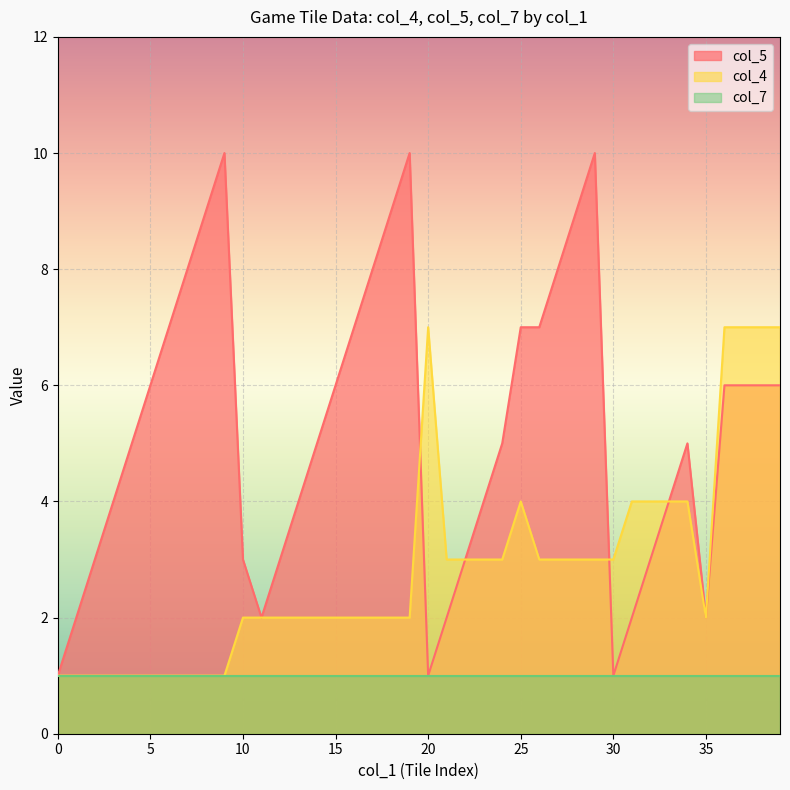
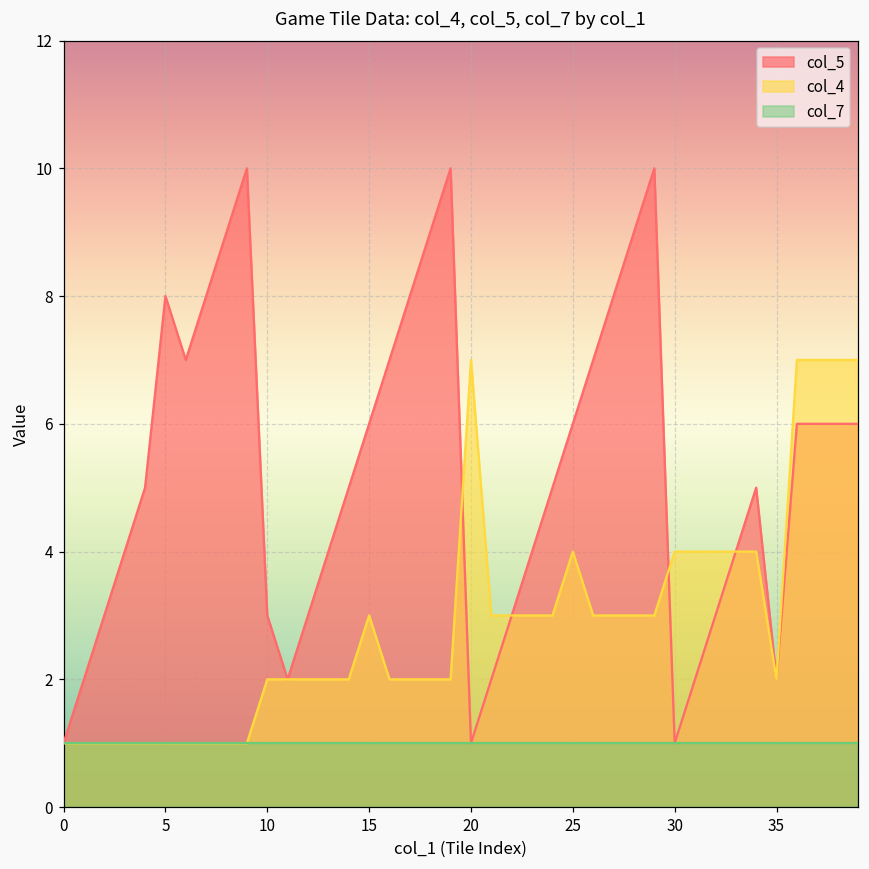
col_5, 5: 6 -> 8
col_4, 15: 2 -> 3
col_5, 25: 7 -> 6
col_4, 30: 3 -> 4
